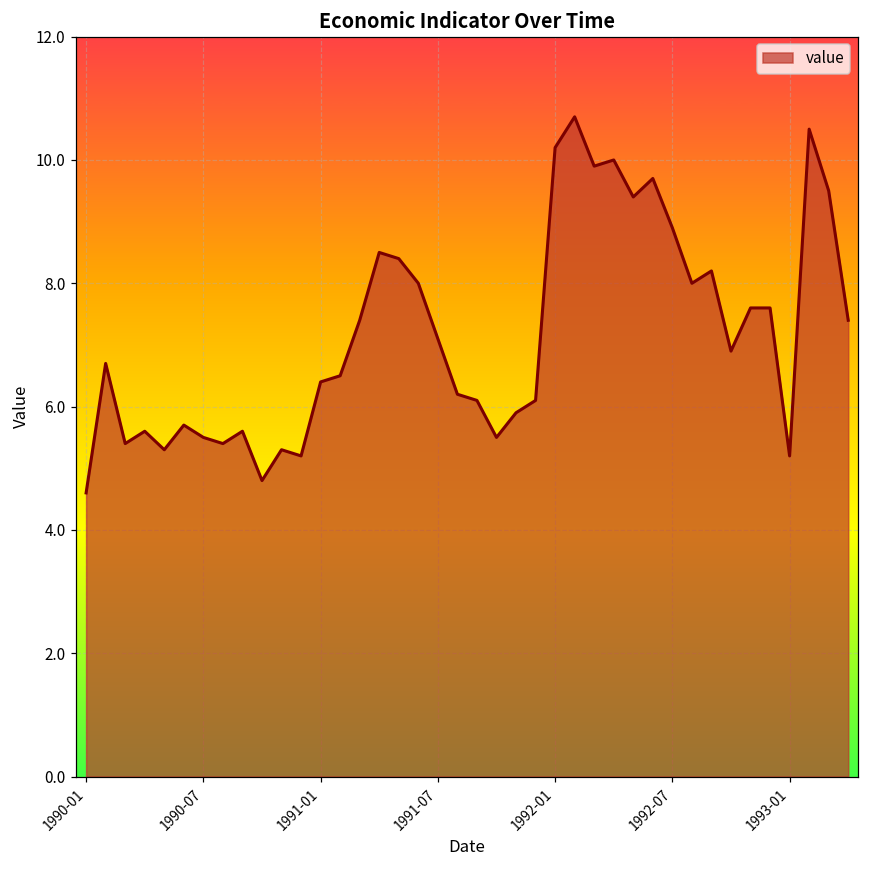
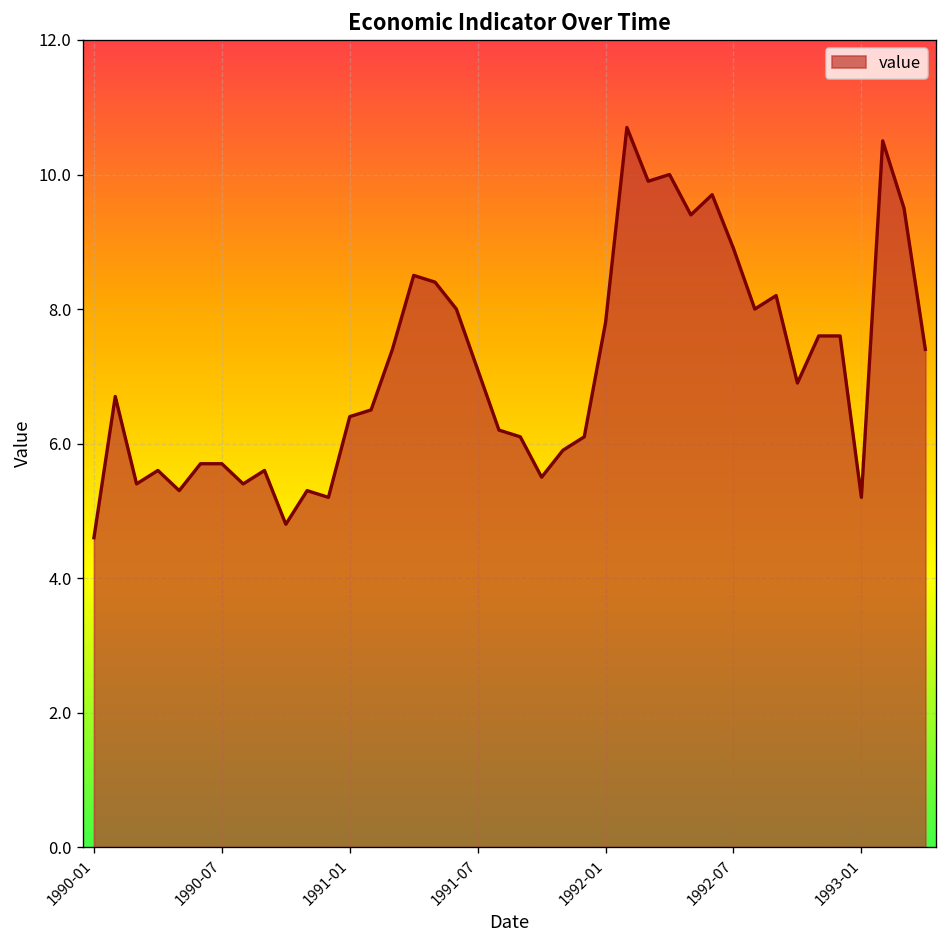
1990-07: 5.5 -> 5.7
1992-01: 10.2 -> 7.8
